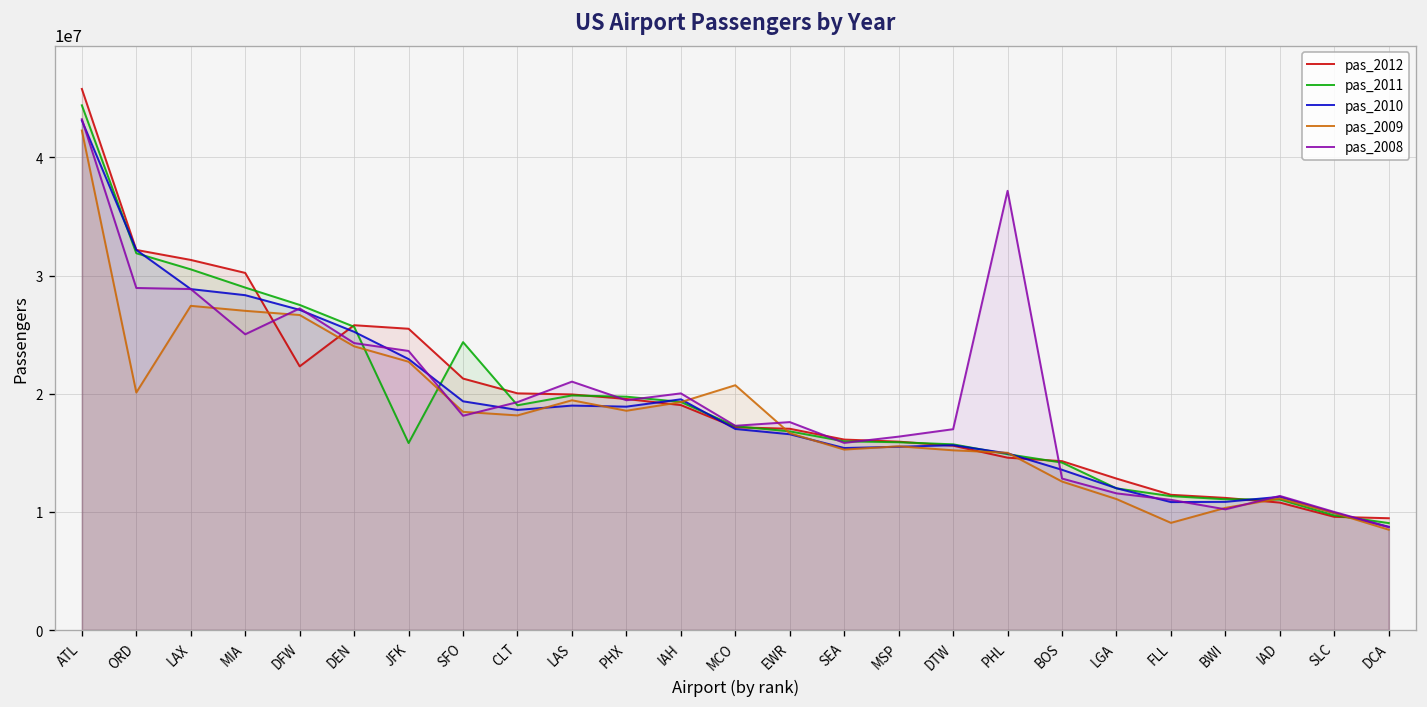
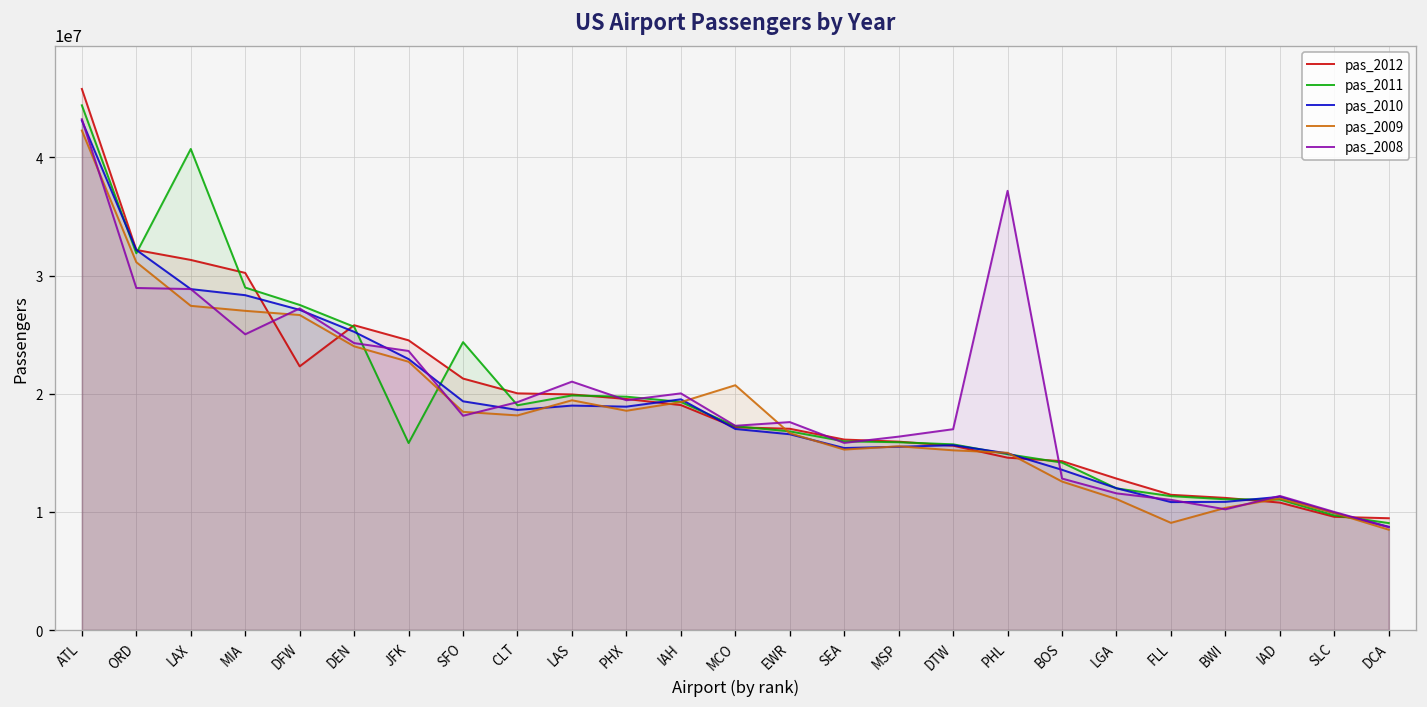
pas_2009, ORD: 20000000 -> 31000000
pas_2011, LAX: 31000000 -> 41000000
pas_2012, JFK: 26000000 -> 25000000
